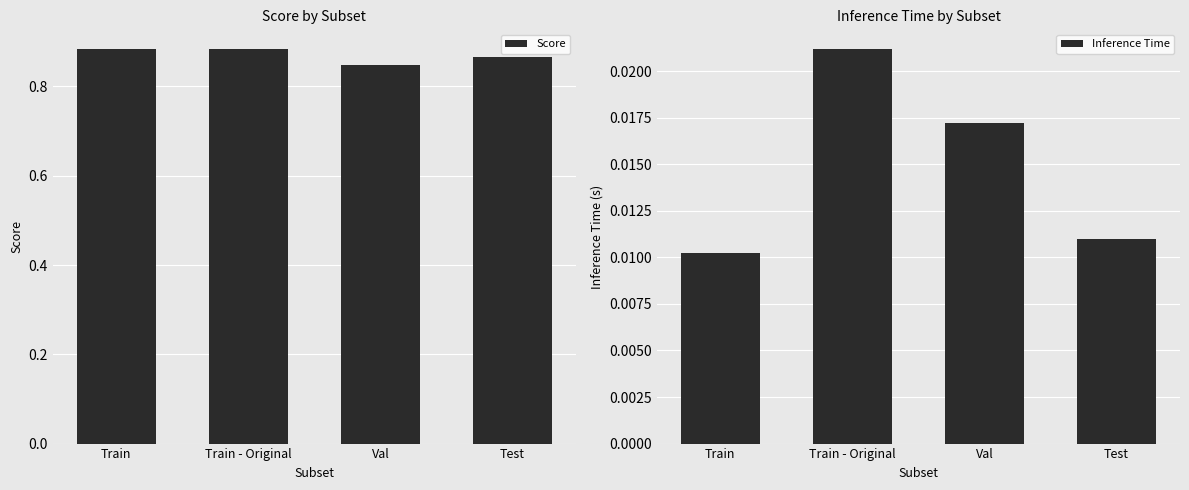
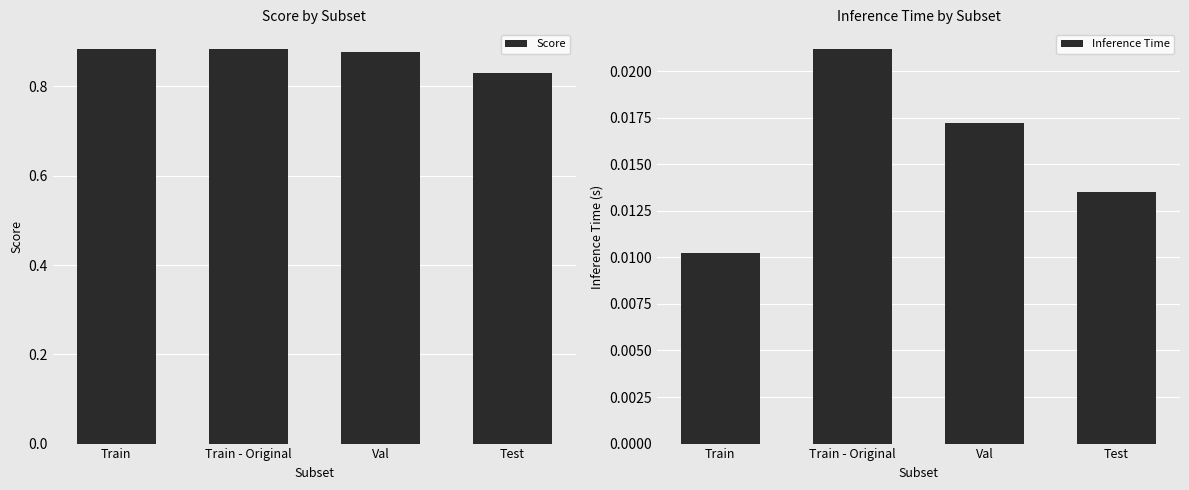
Score by Subset, Val: 0.85 -> 0.88
Score by Subset, Test: 0.87 -> 0.83
Inference Time by Subset, Test: 0.0110 -> 0.0135
